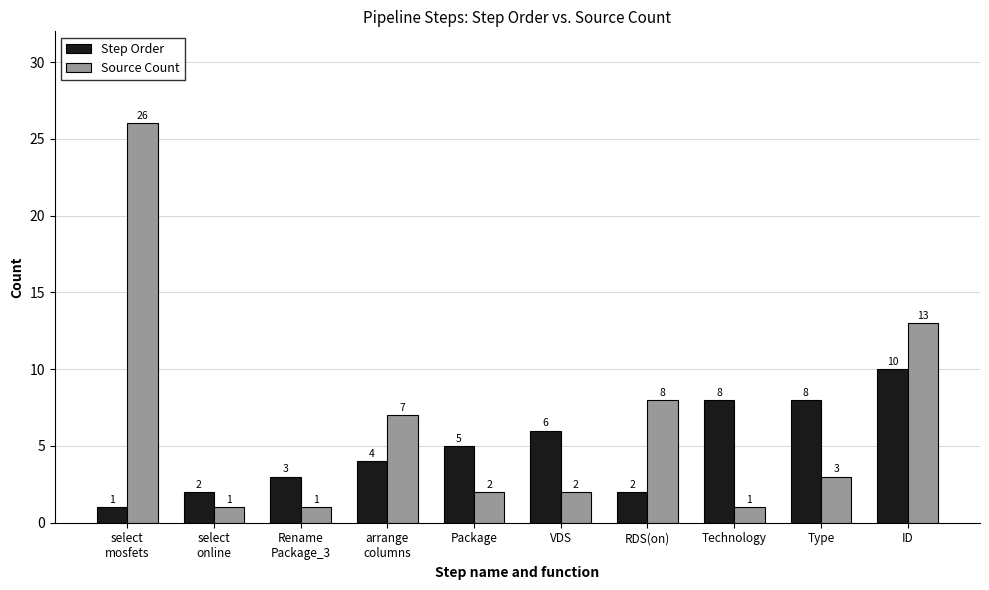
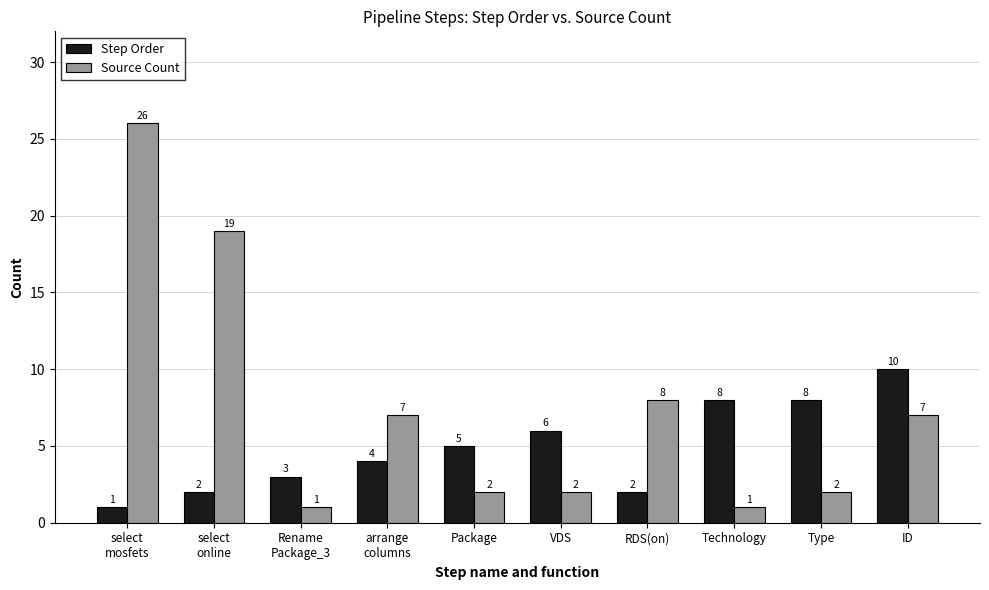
Source Count, select online: 1 -> 19
Source Count, Type: 3 -> 2
Source Count, ID: 13 -> 7
